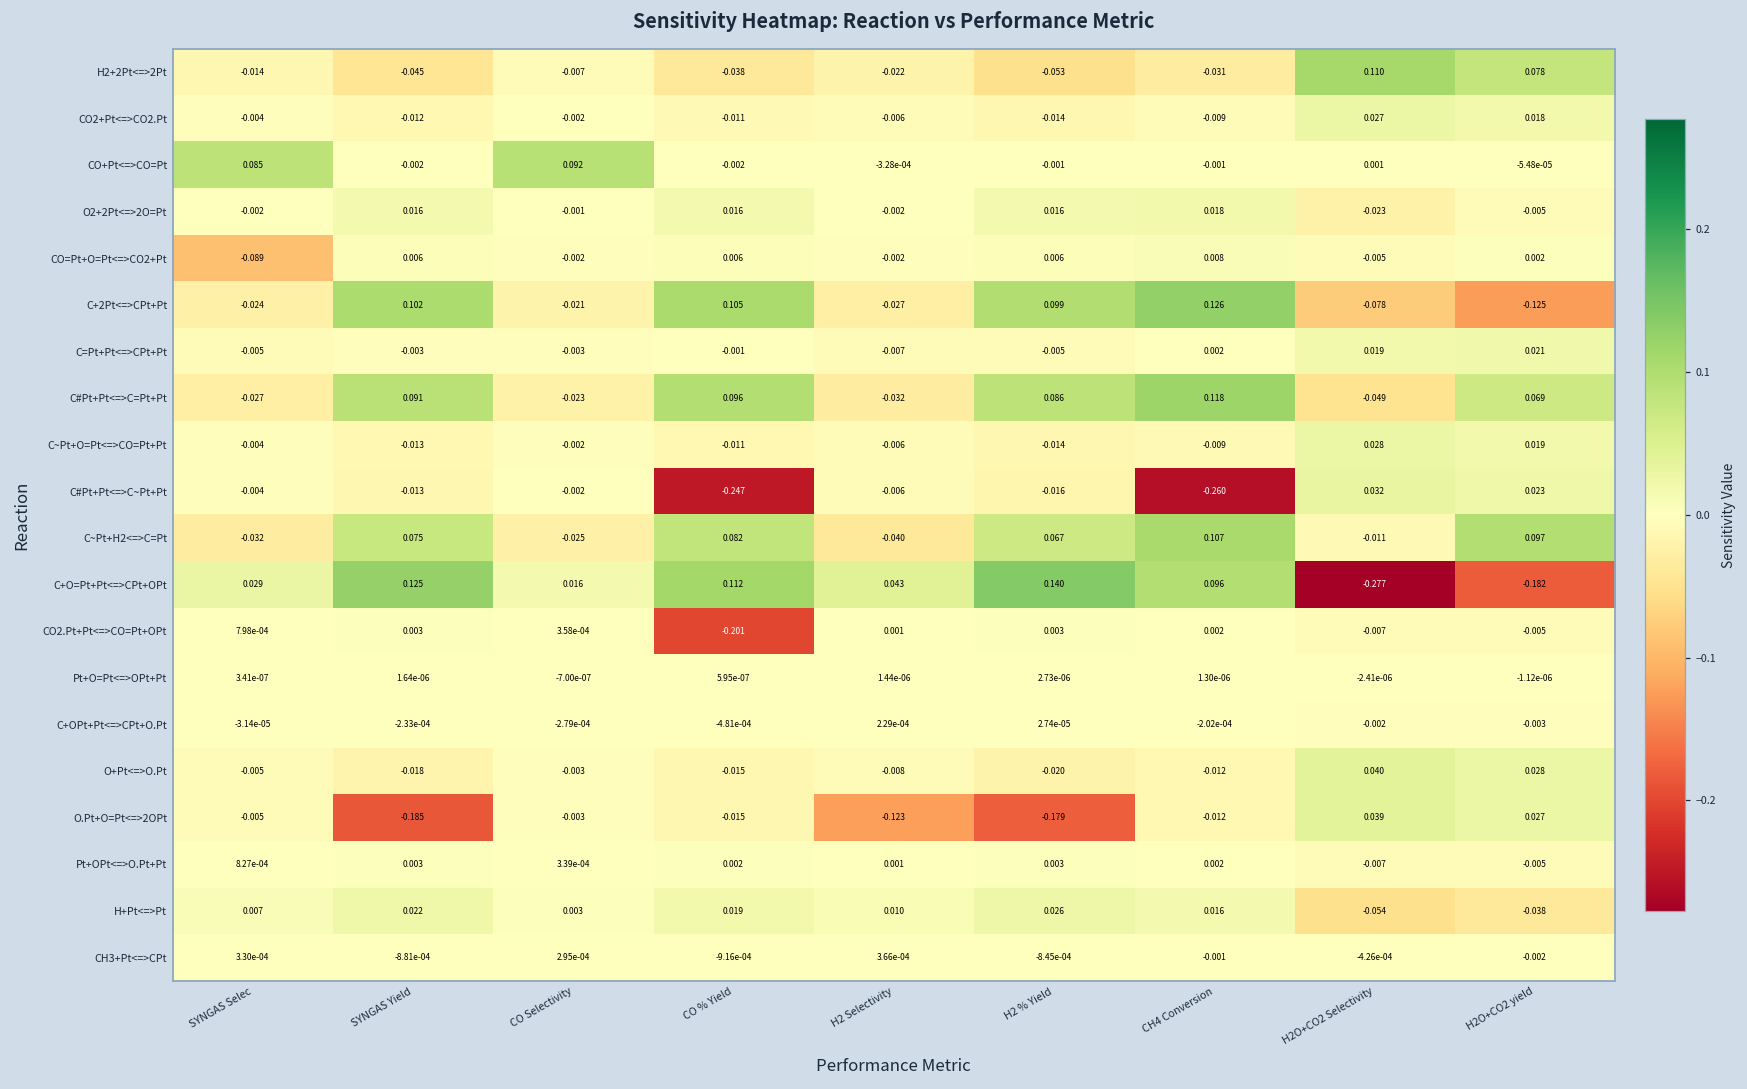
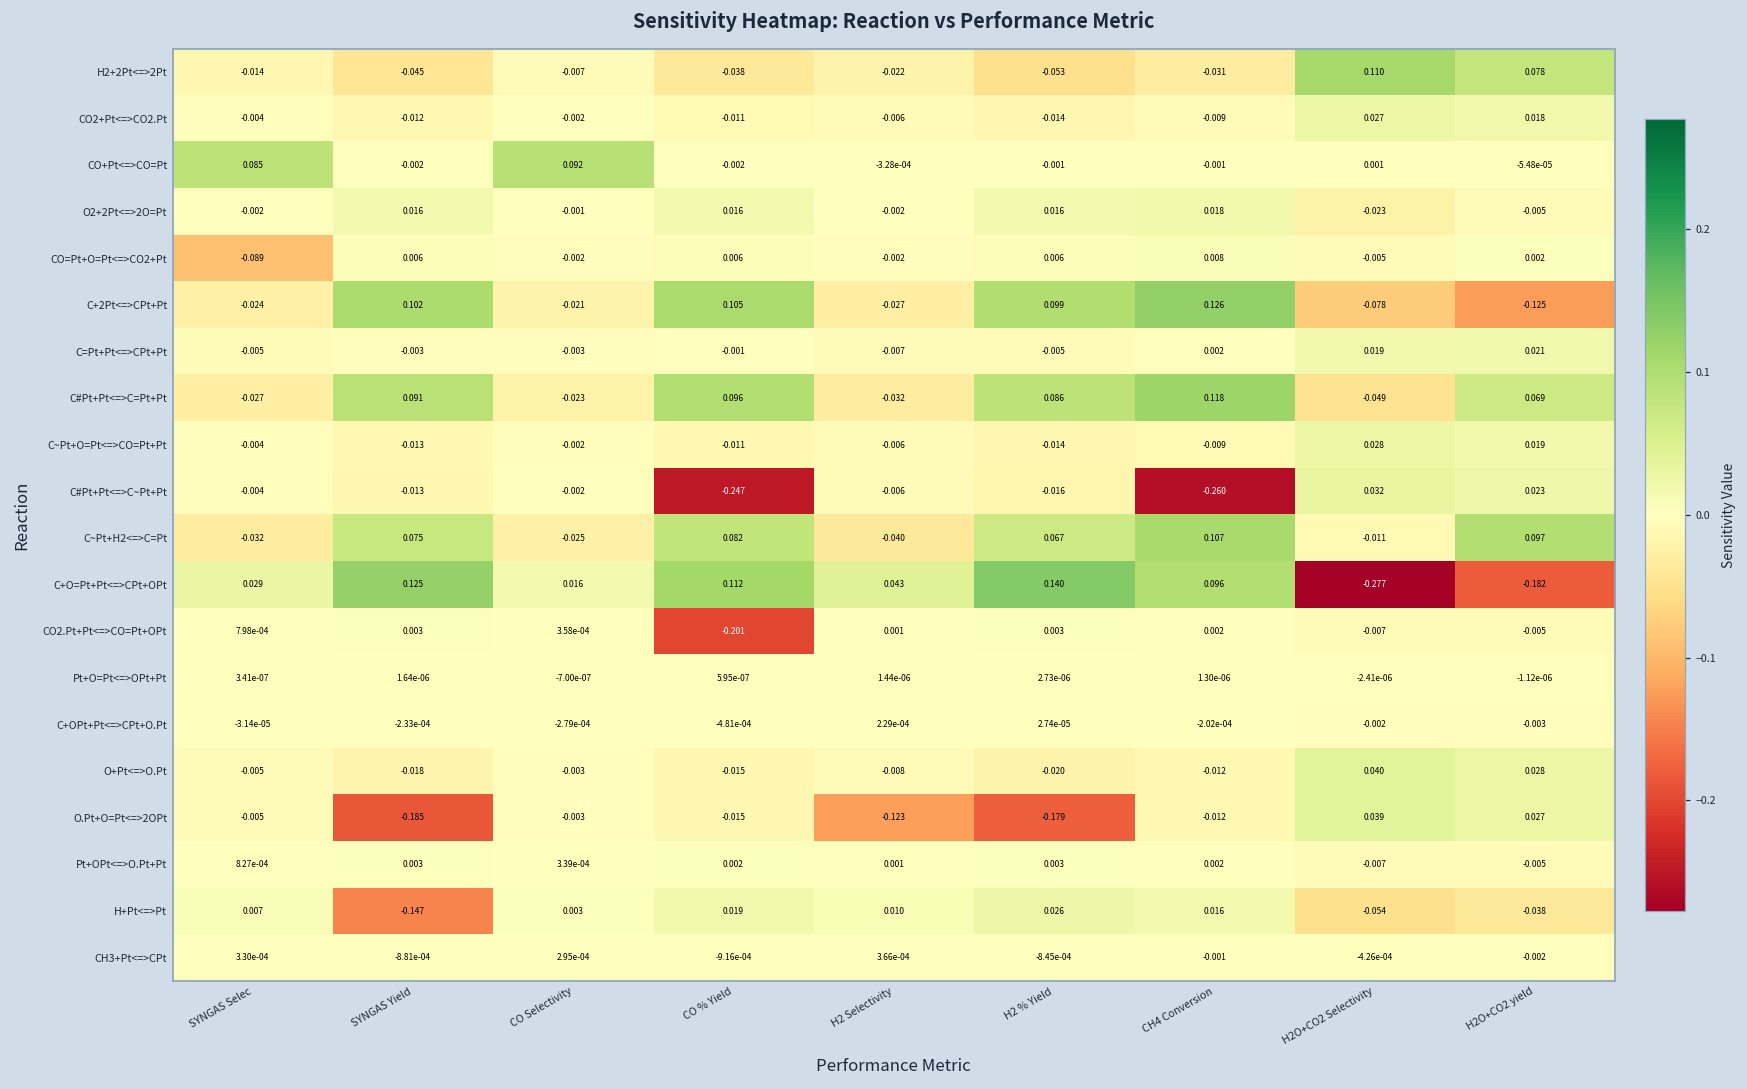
H+Pt<=>Pt, SYNGAS Yield: 0.022 -> -0.147
